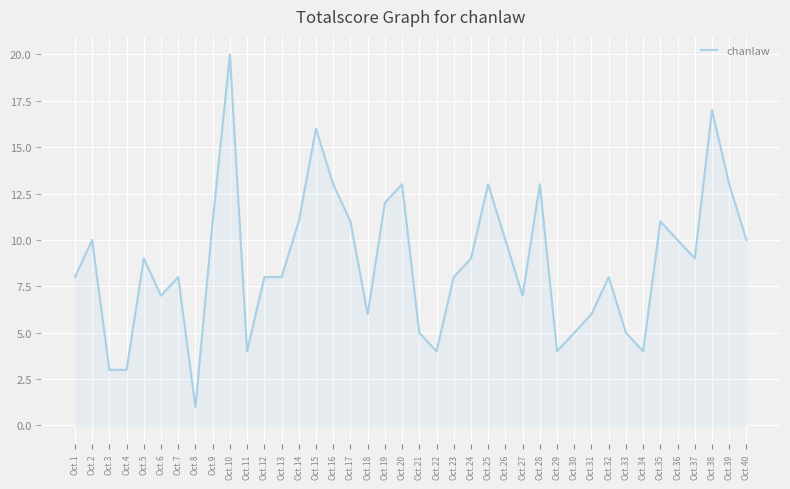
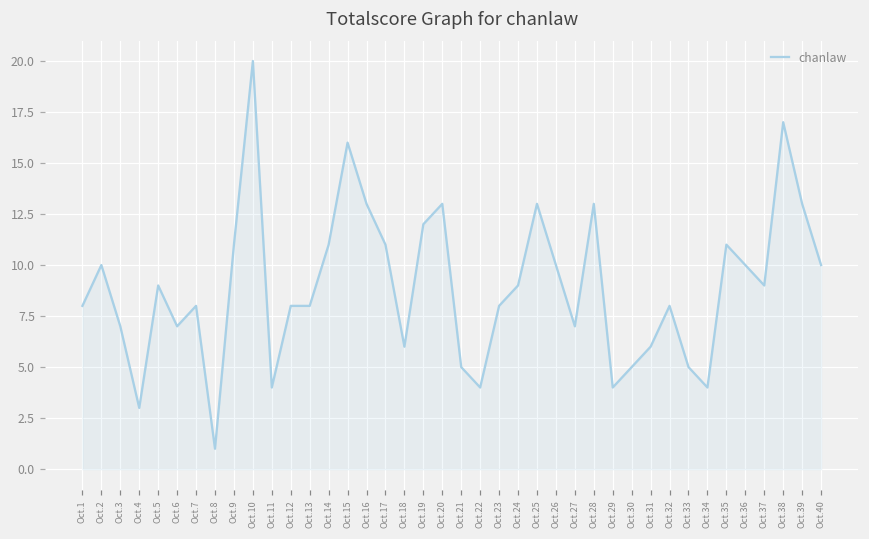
Oct.3: 3 -> 7
